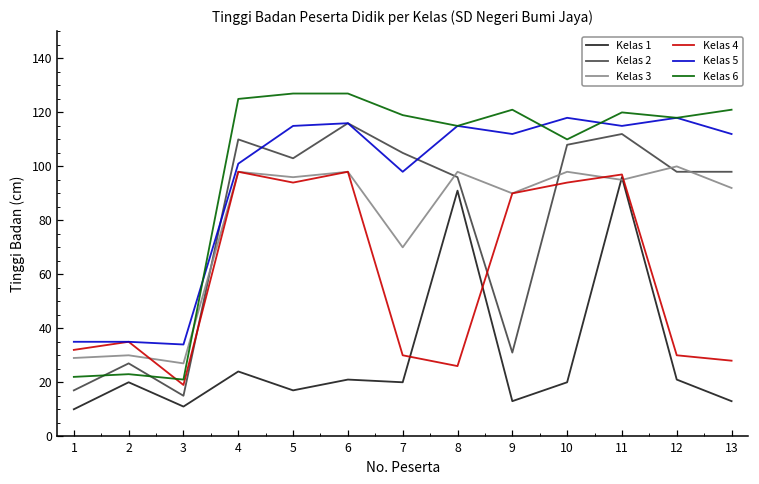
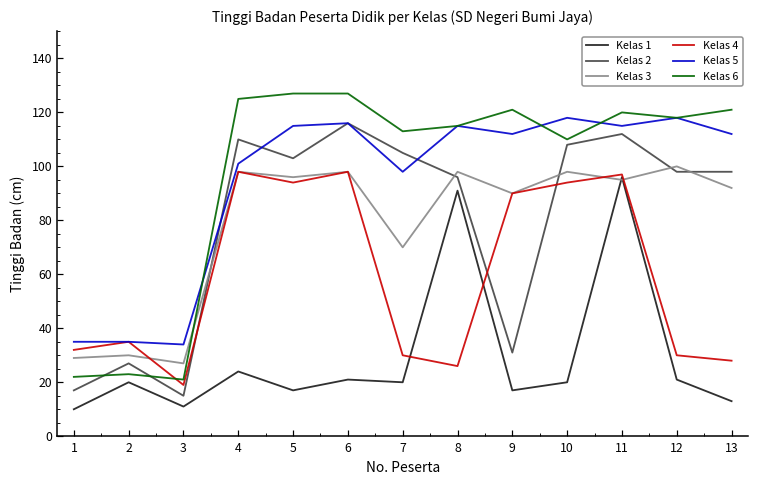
Kelas 6, 7: 119 -> 113
Kelas 1, 9: 13 -> 17
